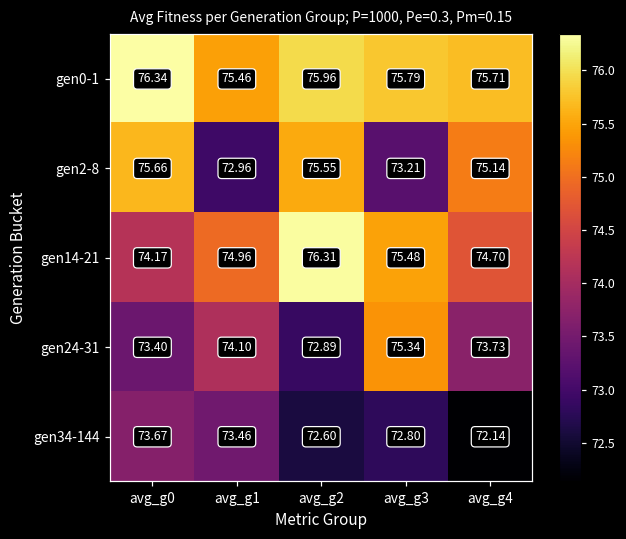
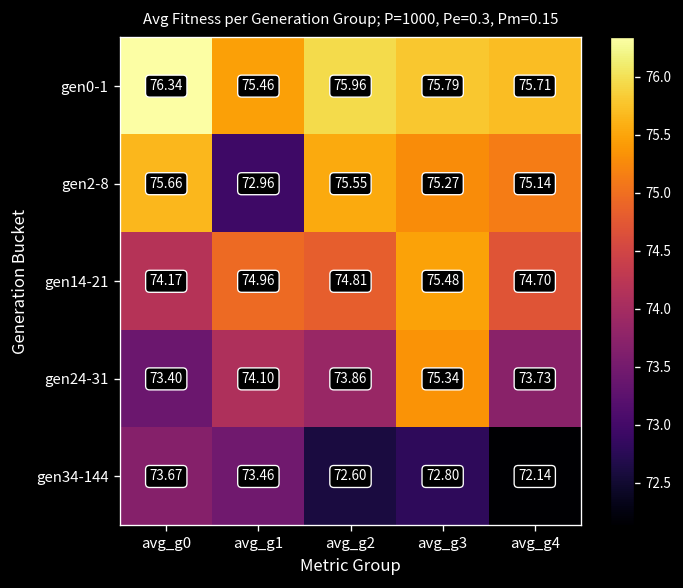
gen2-8, avg_g3: 73.21 -> 75.27
gen14-21, avg_g2: 76.31 -> 74.81
gen24-31, avg_g2: 72.89 -> 73.86
